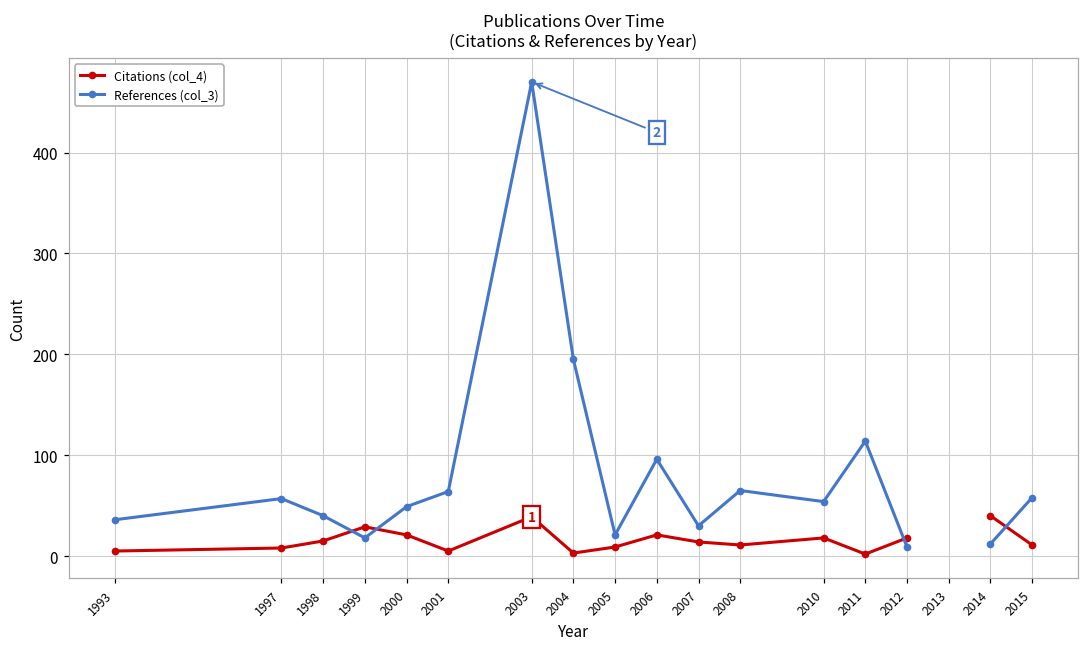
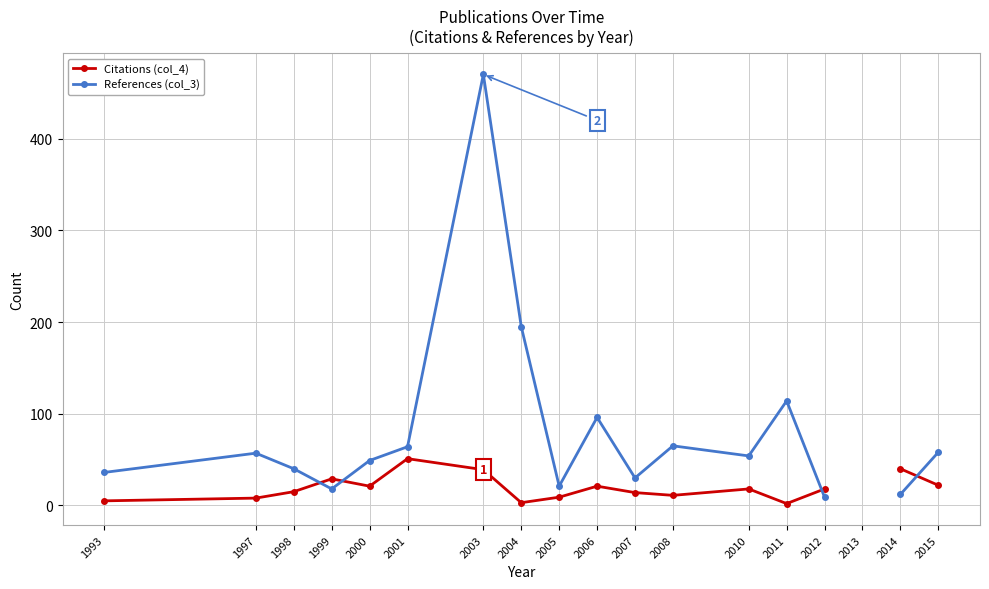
Citations (col_4), 2001: 10 -> 50
Citations (col_4), 2015: 10 -> 20
